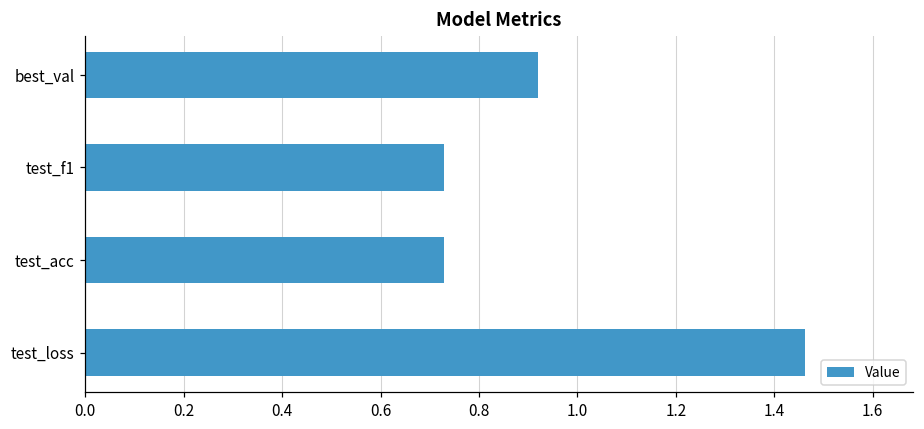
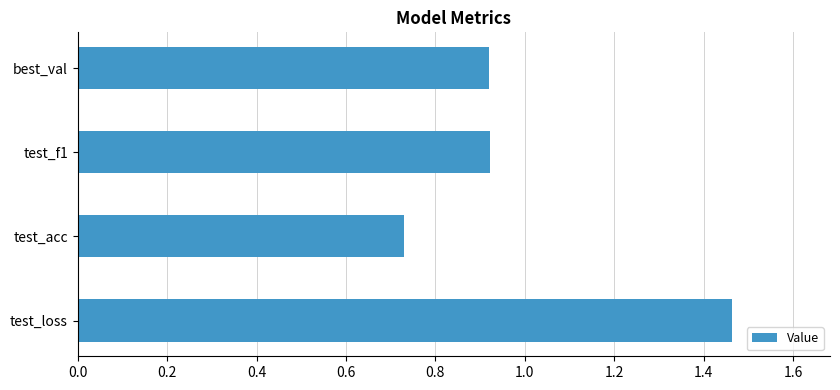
test_f1: 0.73 -> 0.92
